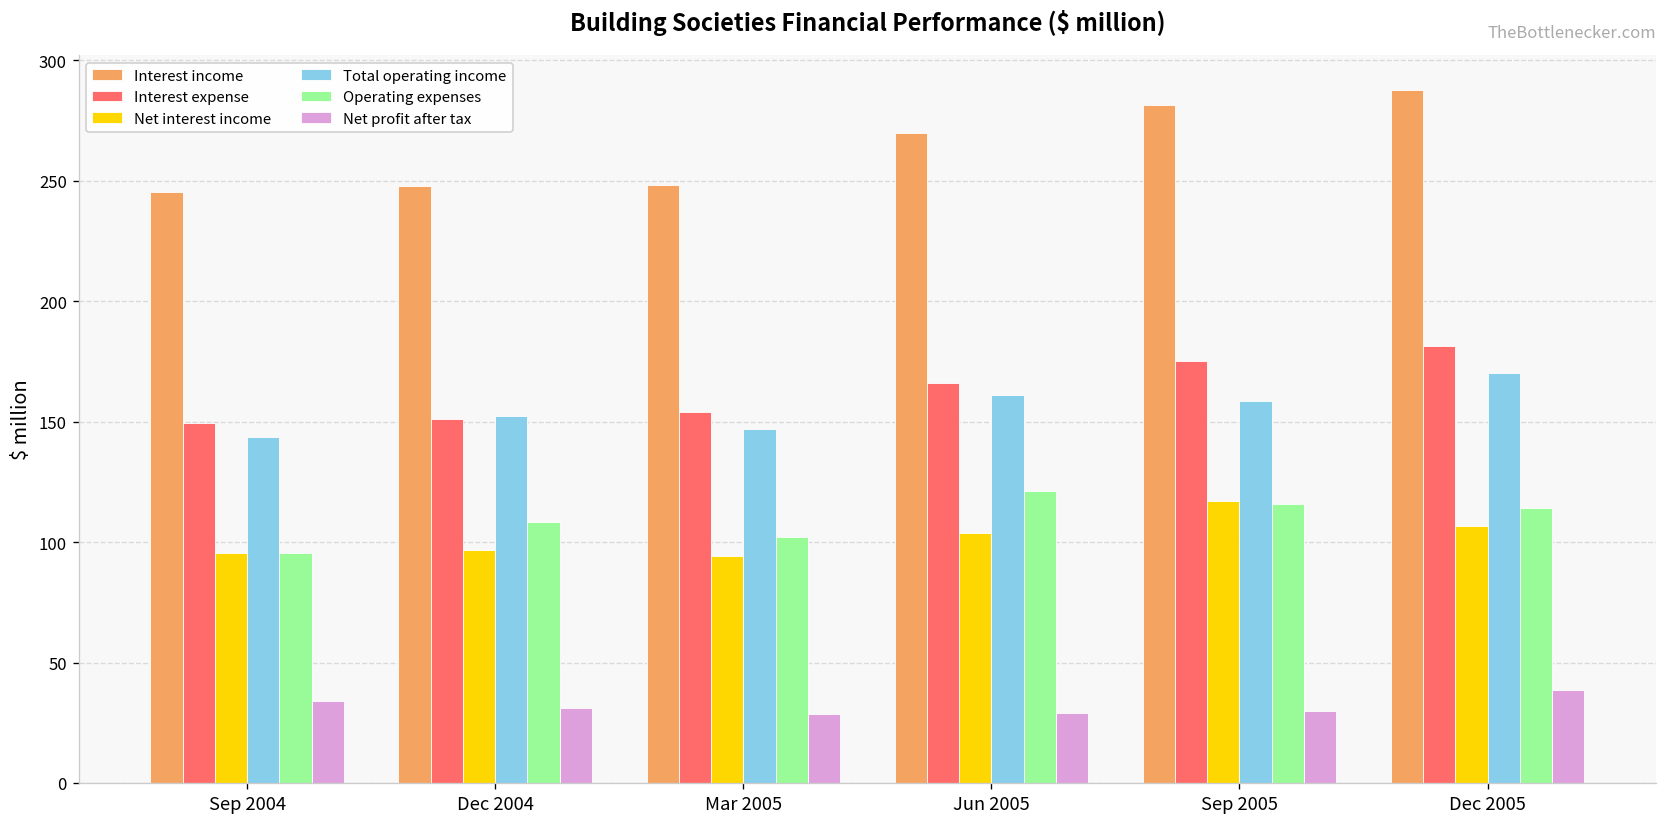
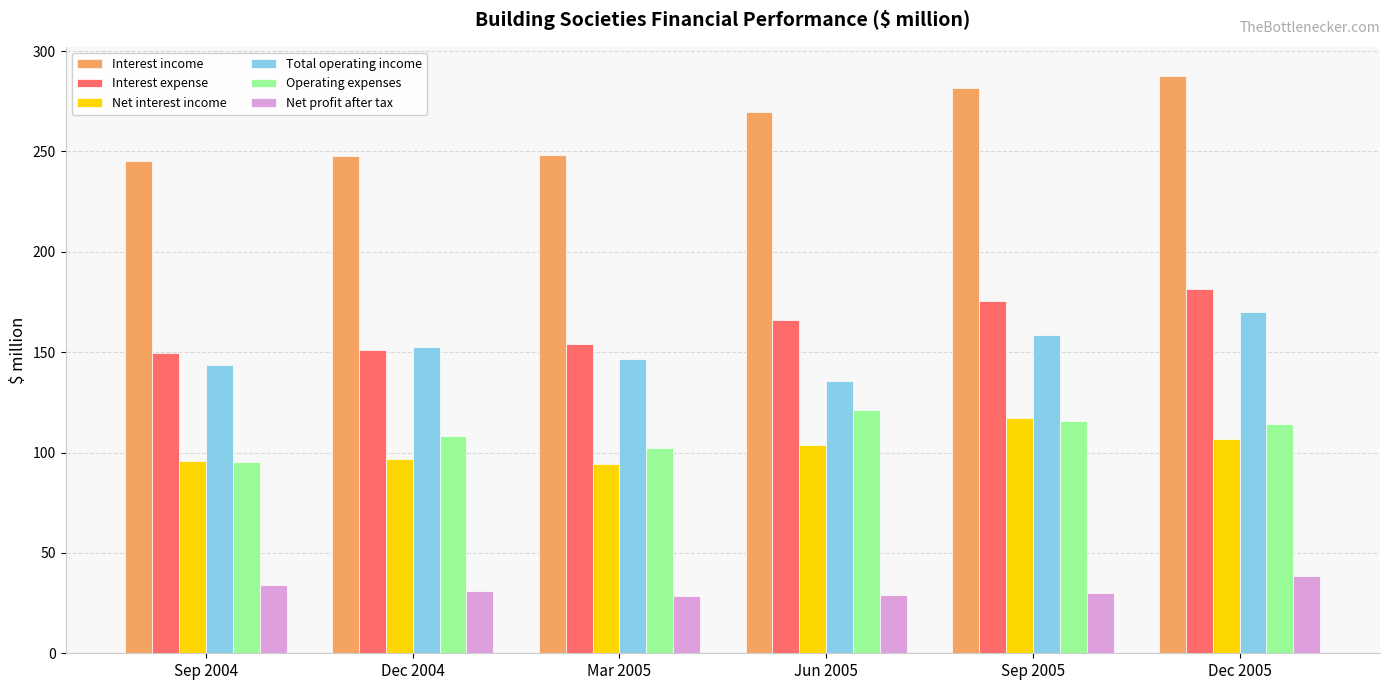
Total operating income, Jun 2005: 161 -> 136
